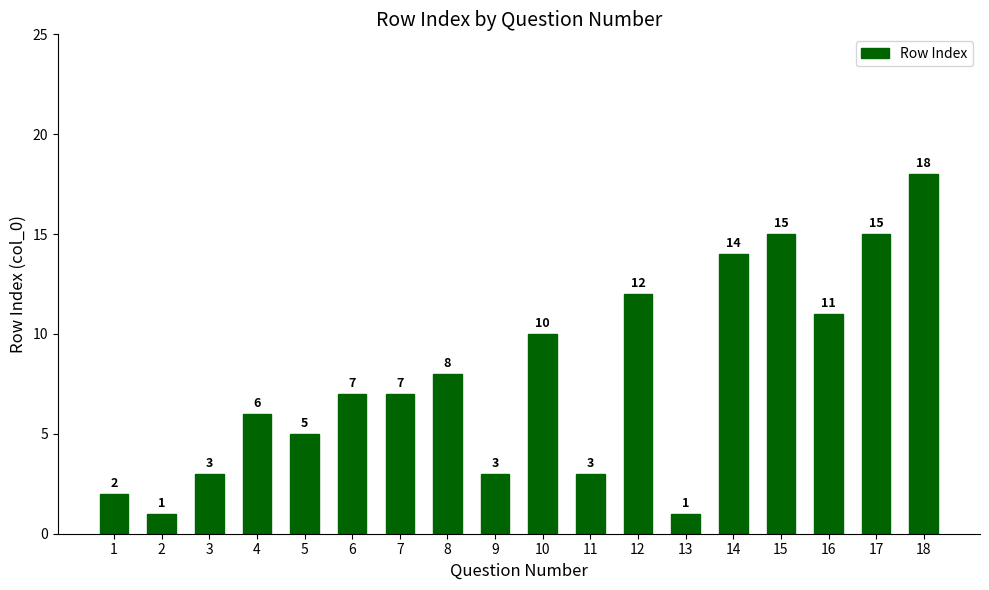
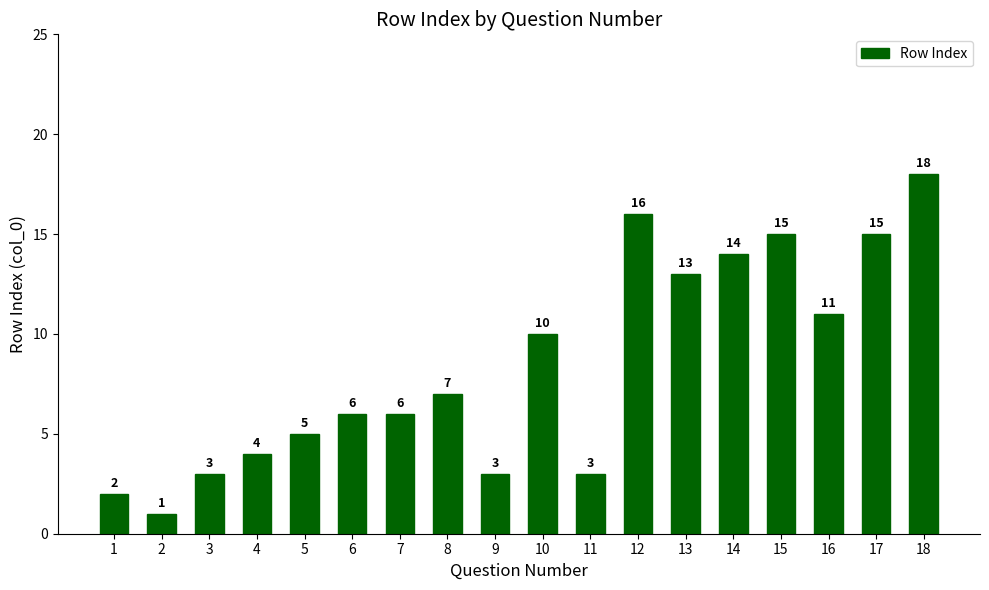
4: 6 -> 4
6: 7 -> 6
7: 7 -> 6
8: 8 -> 7
12: 12 -> 16
13: 1 -> 13
